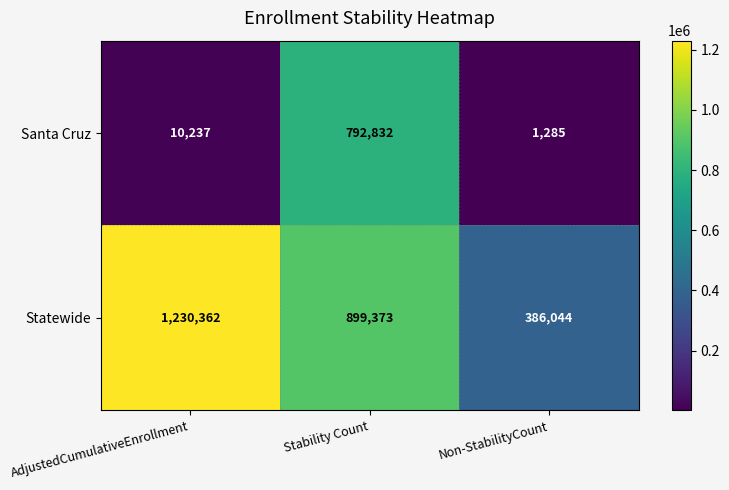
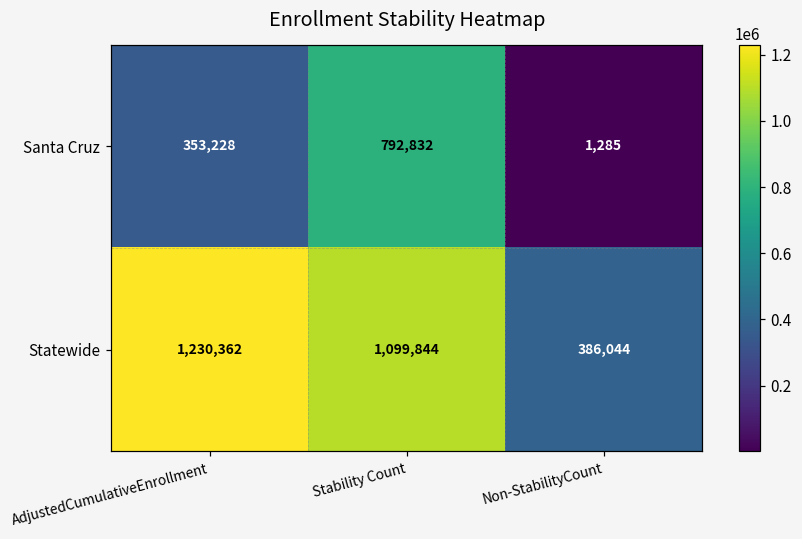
Santa Cruz, AdjustedCumulativeEnrollment: 10,237 -> 353,228
Statewide, Stability Count: 899,373 -> 1,099,844
